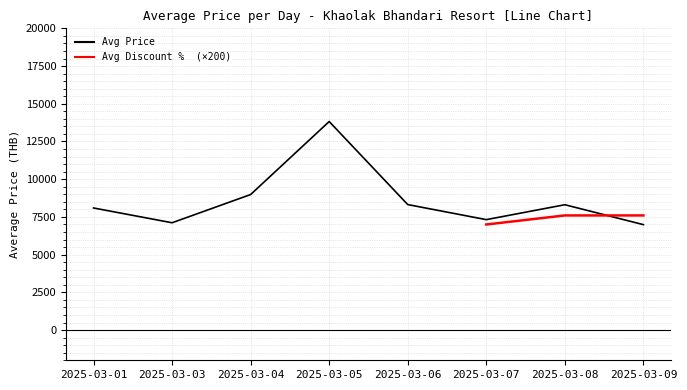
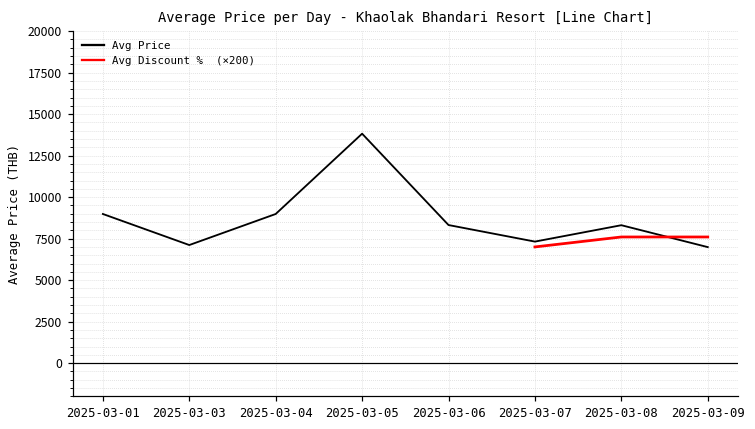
Avg Price, 2025-03-01: 8100 -> 9000
